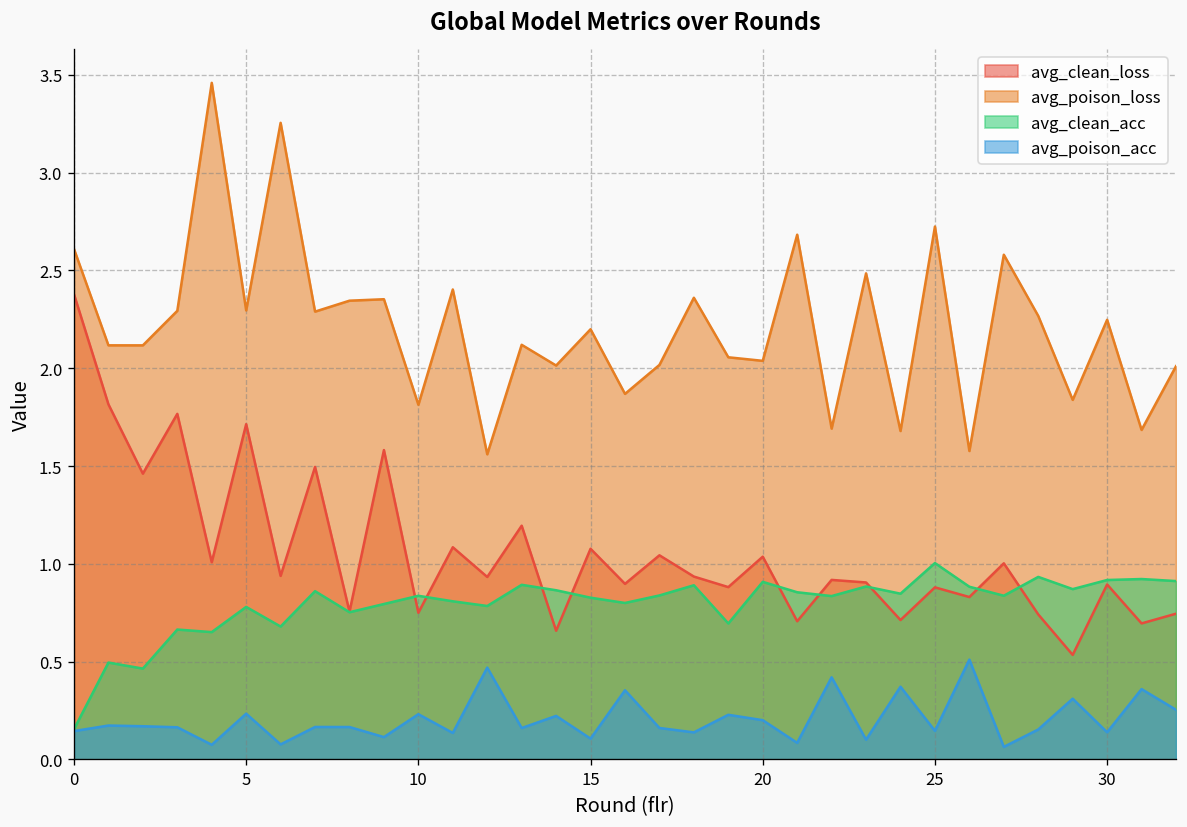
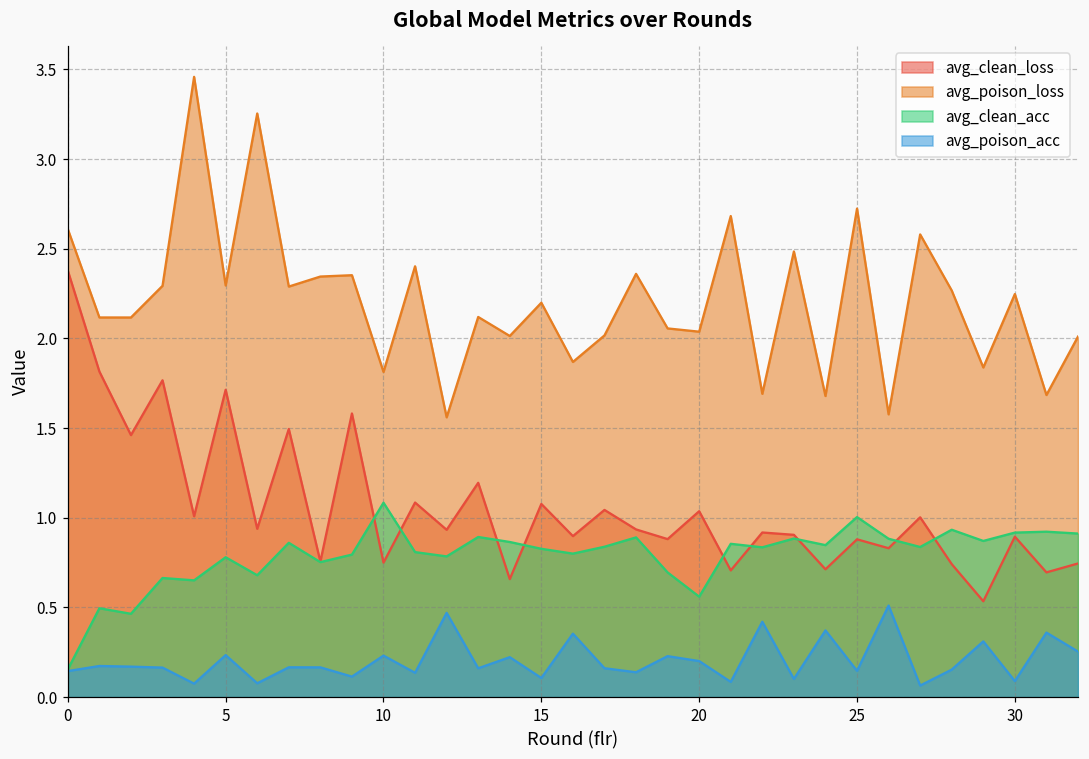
avg_clean_acc, 10: 0.84 -> 1.08
avg_clean_acc, 20: 0.91 -> 0.56
avg_poison_acc, 30: 0.14 -> 0.09
